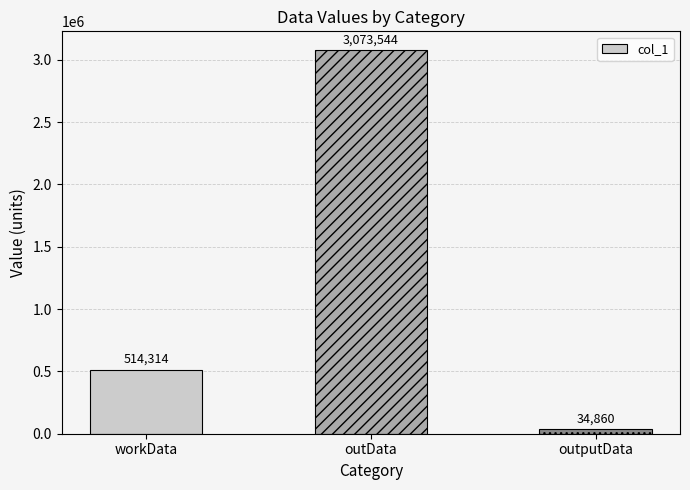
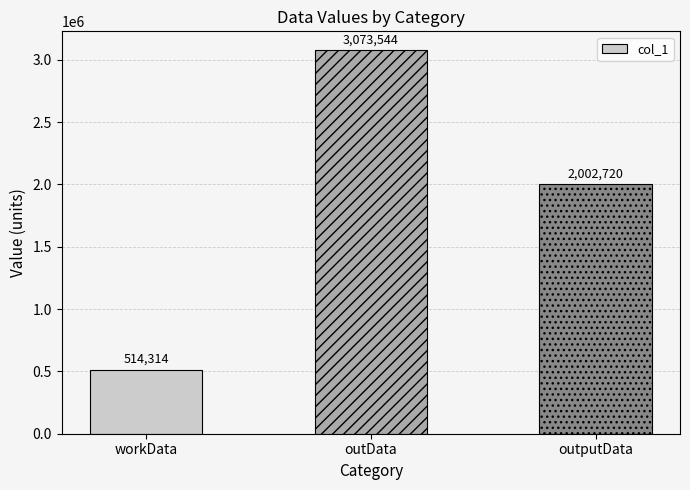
outputData: 34,860 -> 2,002,720
